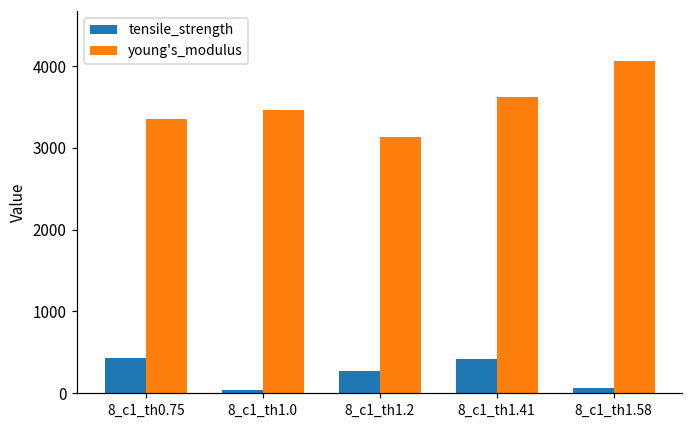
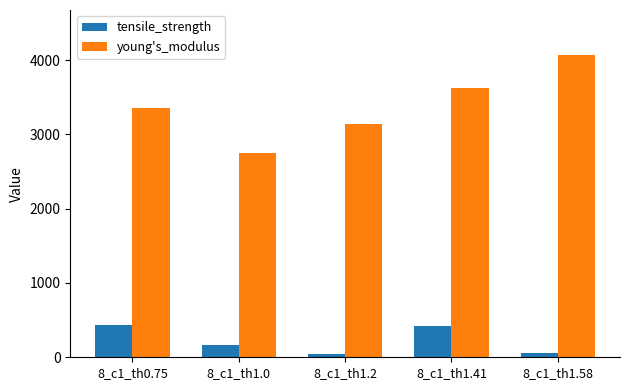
tensile_strength, 8_c1_th1.0: 0 -> 200
young's_modulus, 8_c1_th1.0: 3500 -> 2700
tensile_strength, 8_c1_th1.2: 300 -> 0
